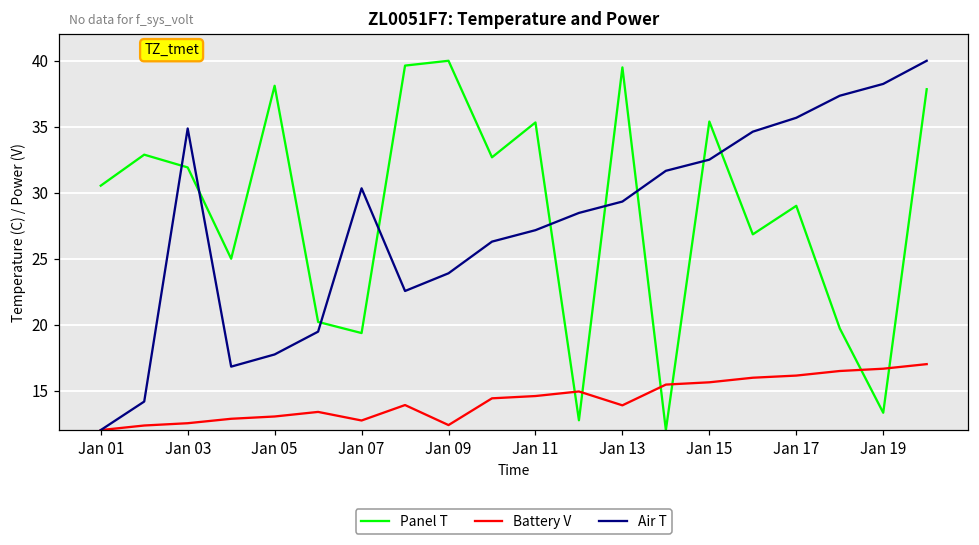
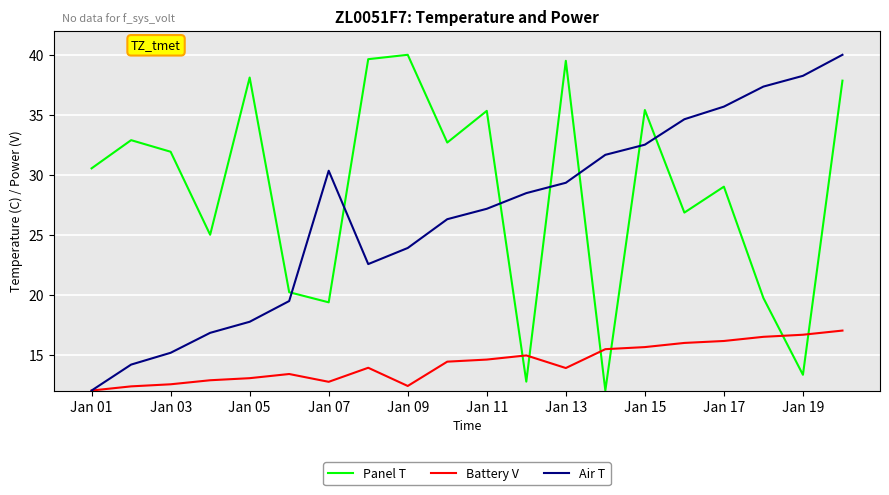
Air T, Jan 03: 34.9 -> 15.1
